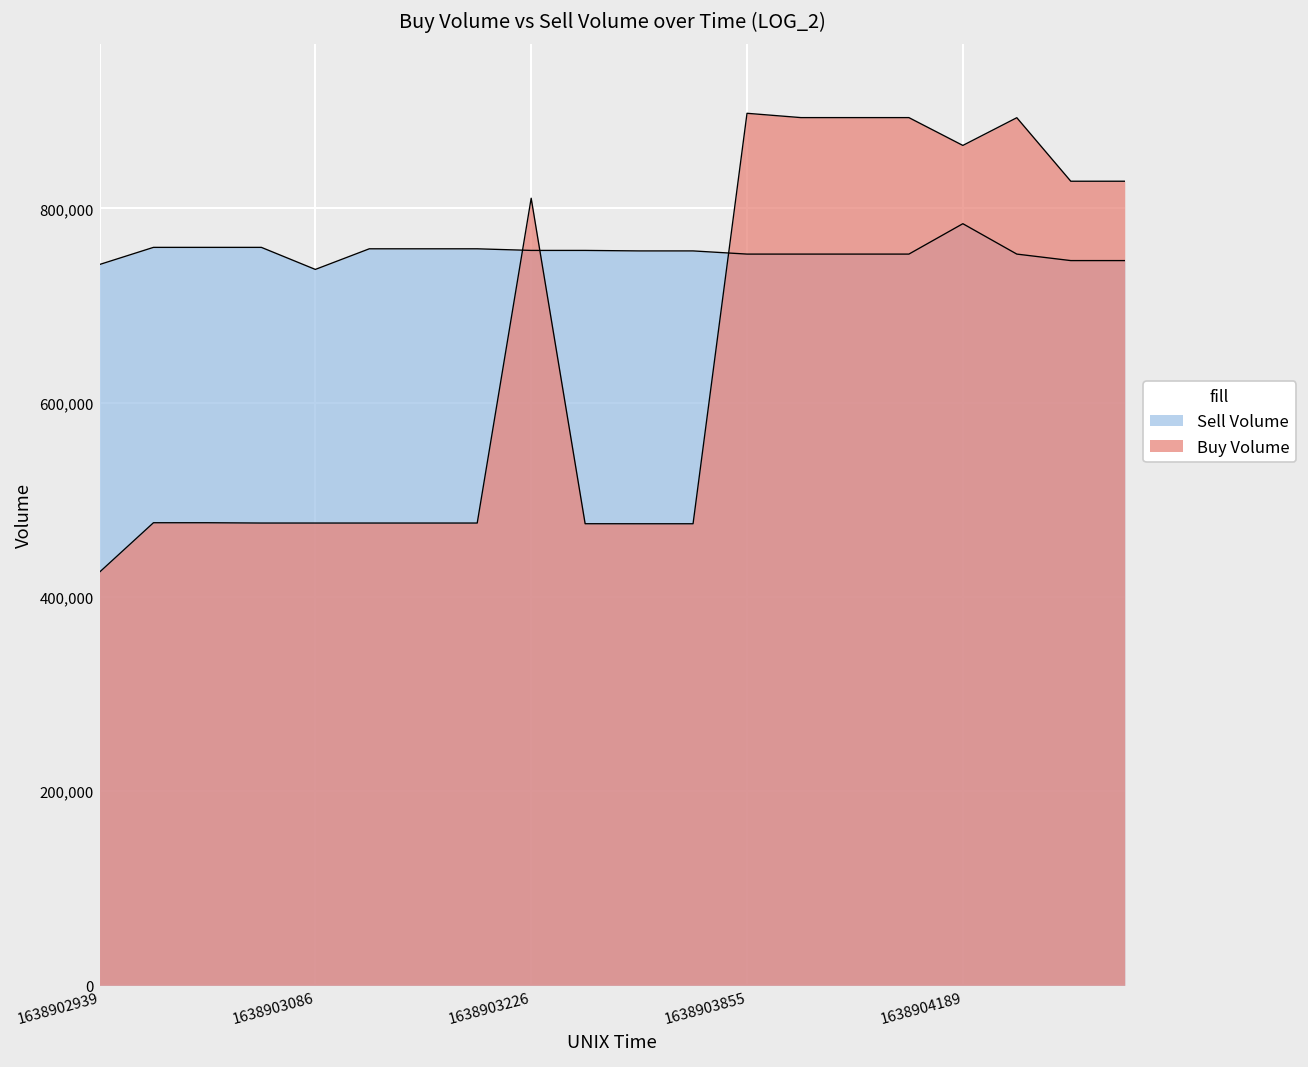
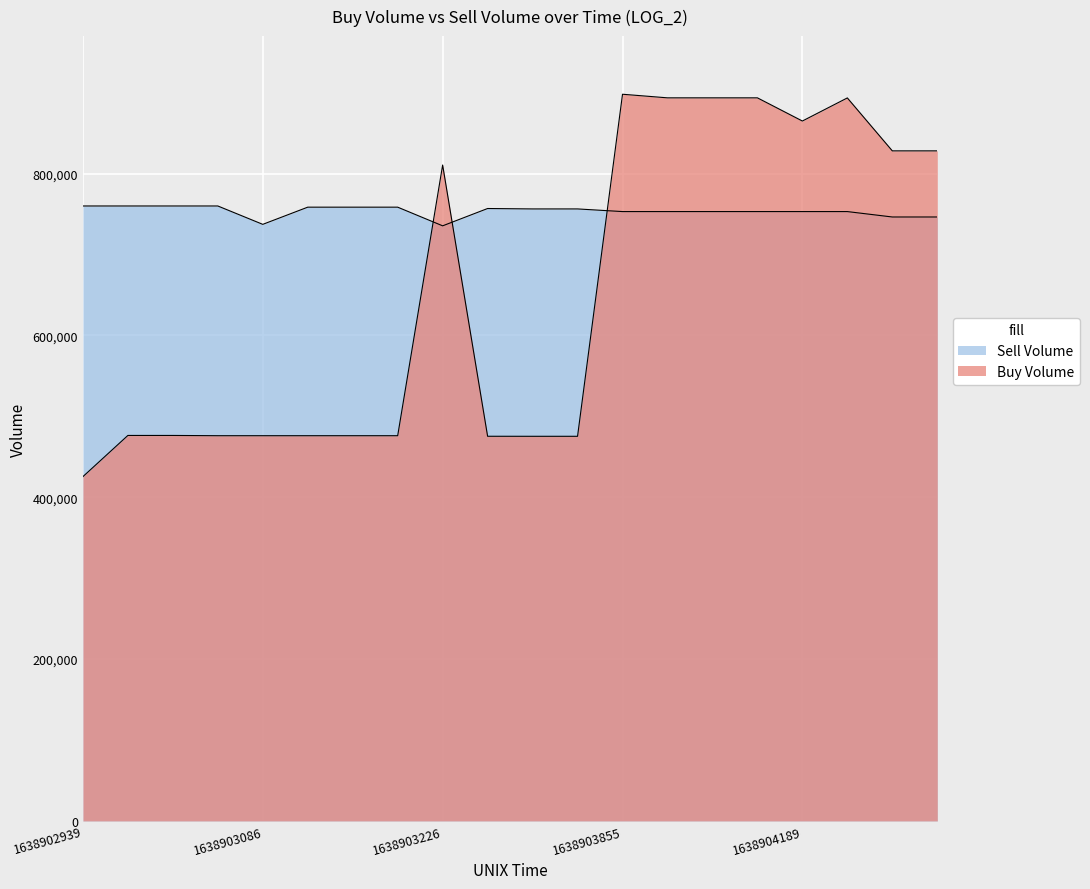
Sell Volume, 1638902939: 740,000 -> 760,000
Sell Volume, 1638903226: 760,000 -> 740,000
Sell Volume, 1638904189: 780,000 -> 750,000
